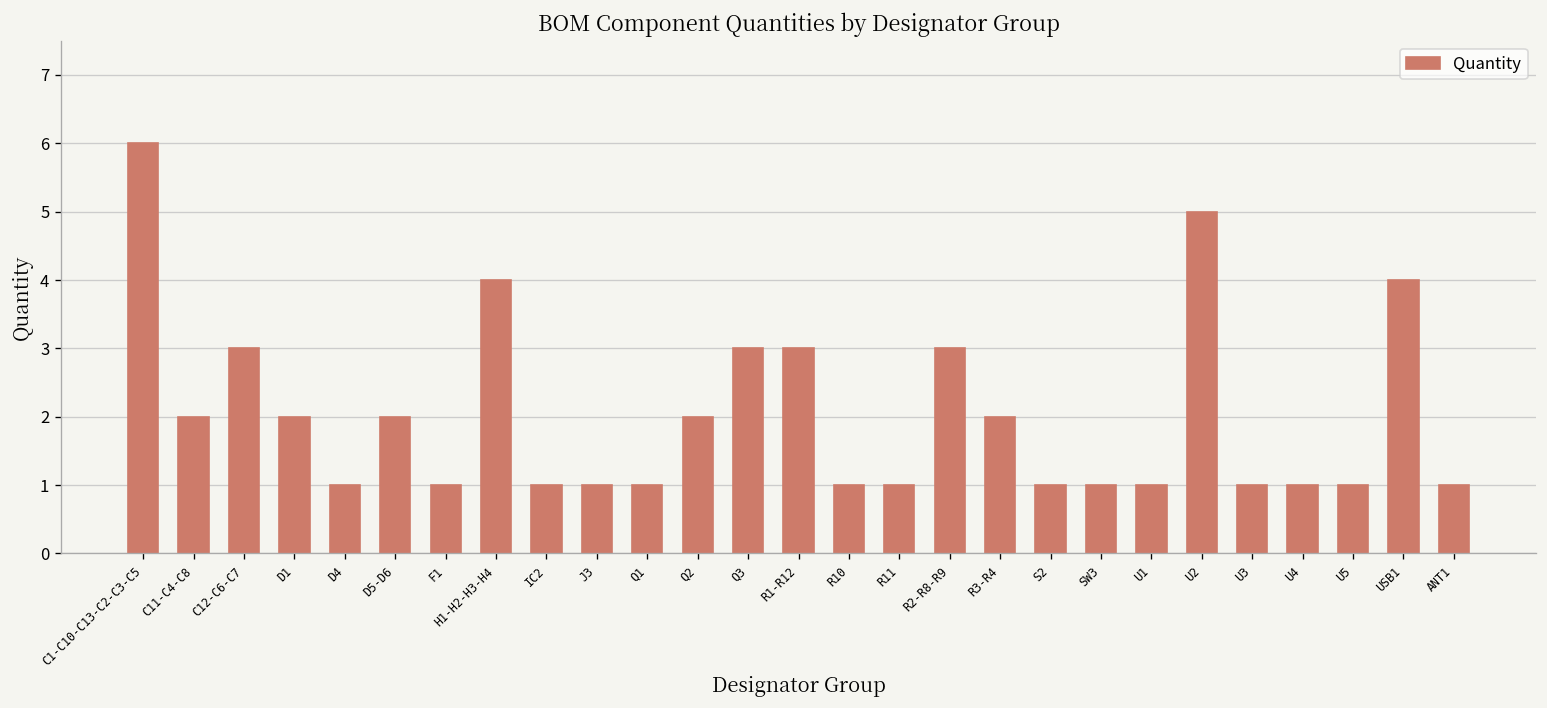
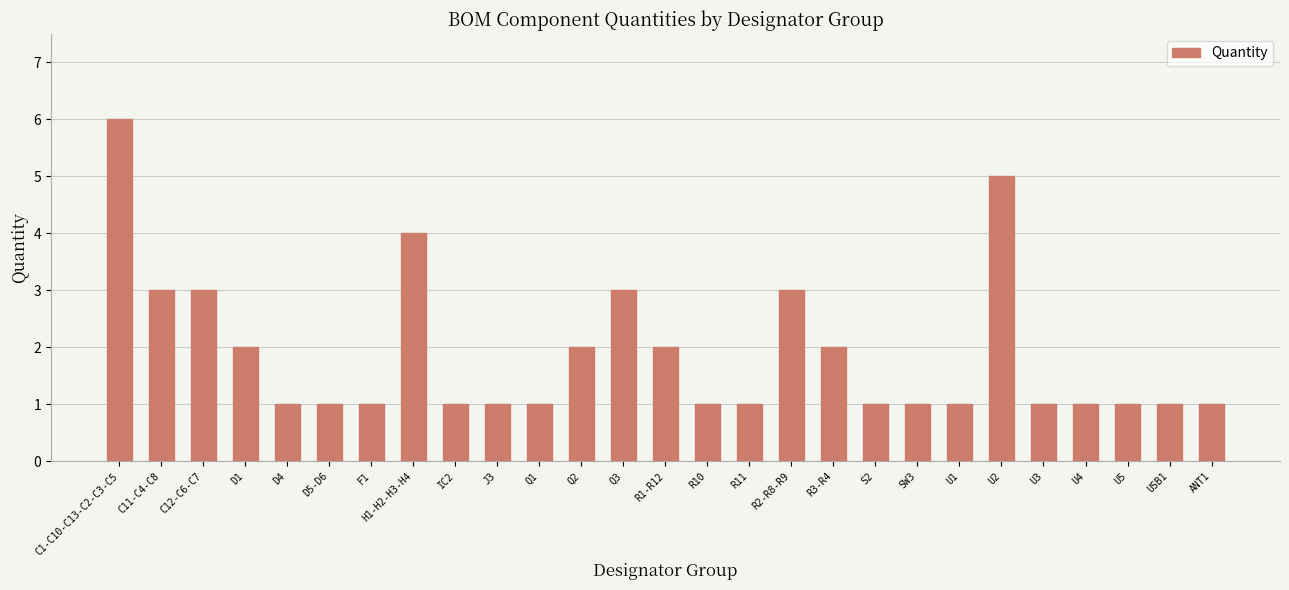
C11-C4-C8: 2 -> 3
D5-D6: 2 -> 1
R1-R12: 3 -> 2
USB1: 4 -> 1
